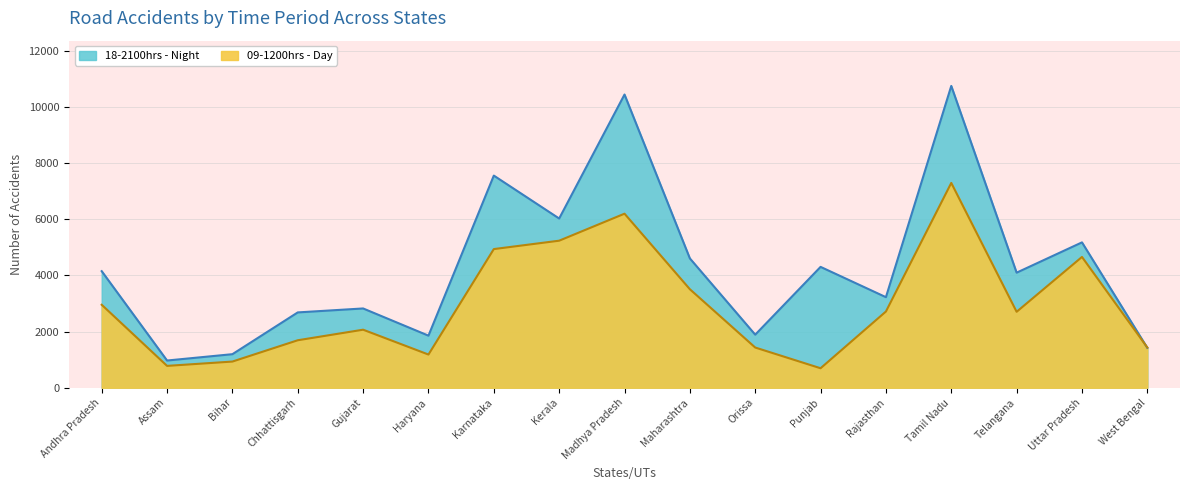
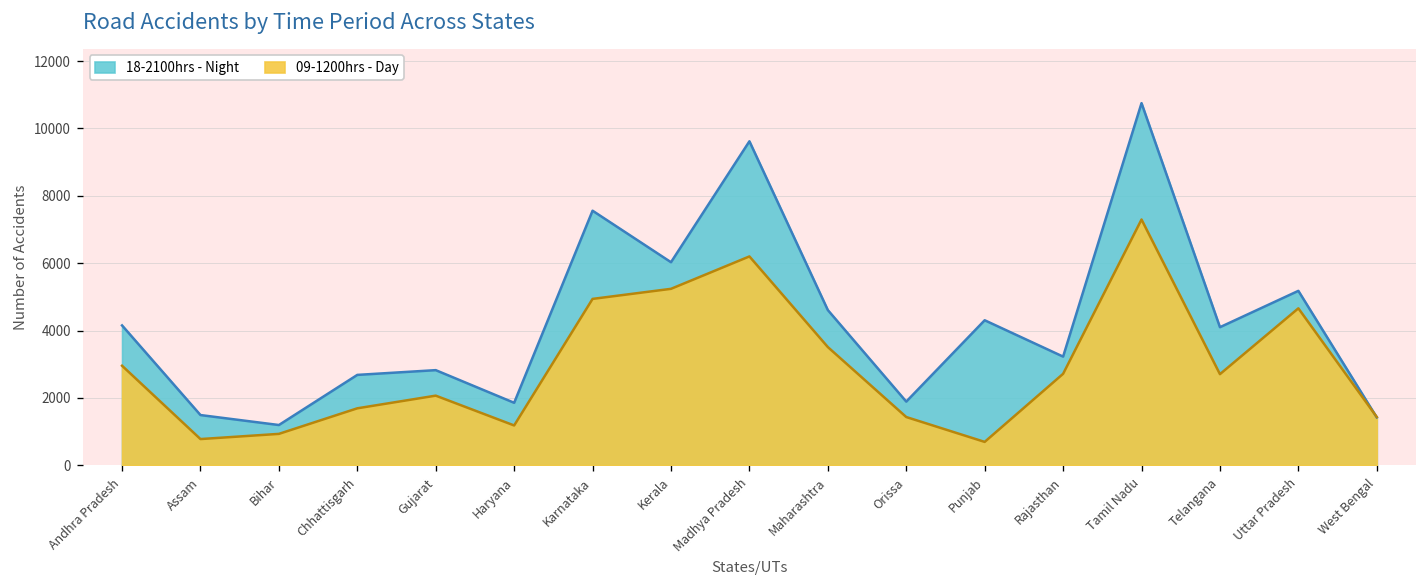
18-2100hrs - Night, Assam: 1000 -> 1500
18-2100hrs - Night, Madhya Pradesh: 10400 -> 9600
